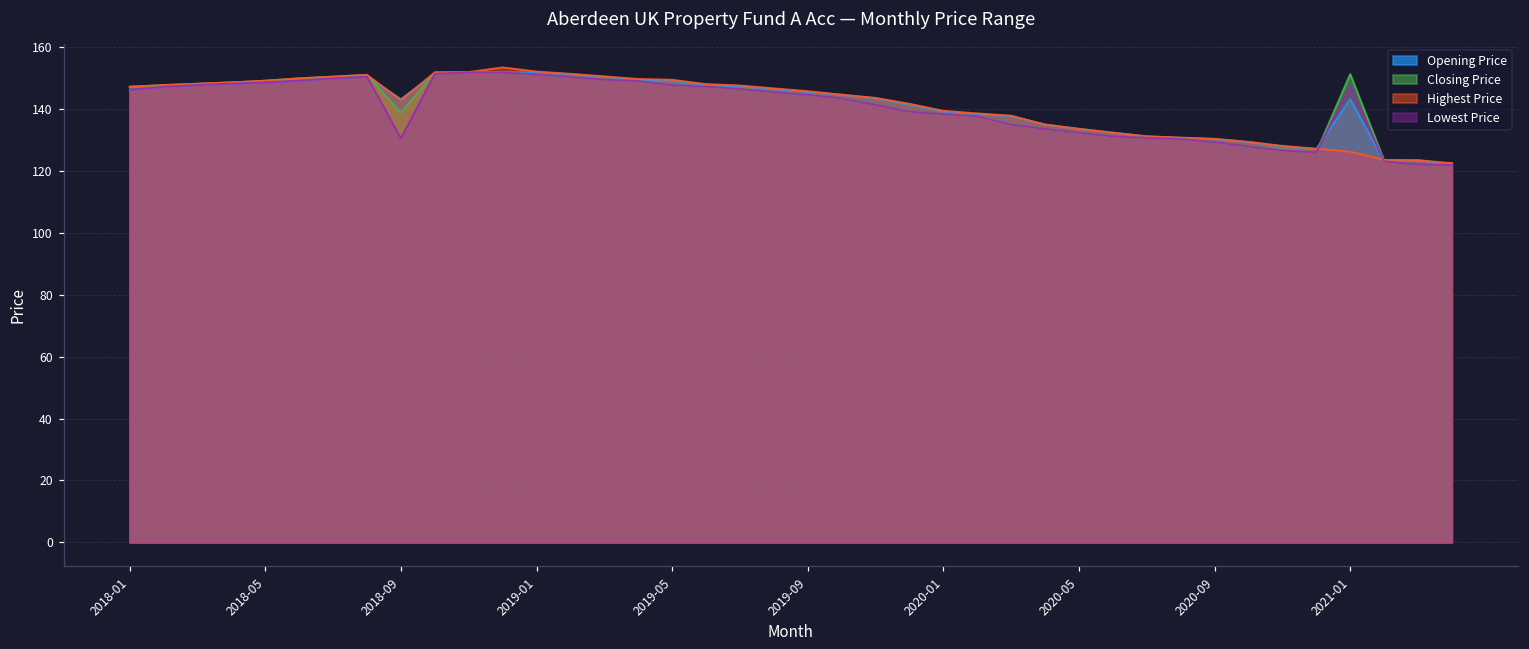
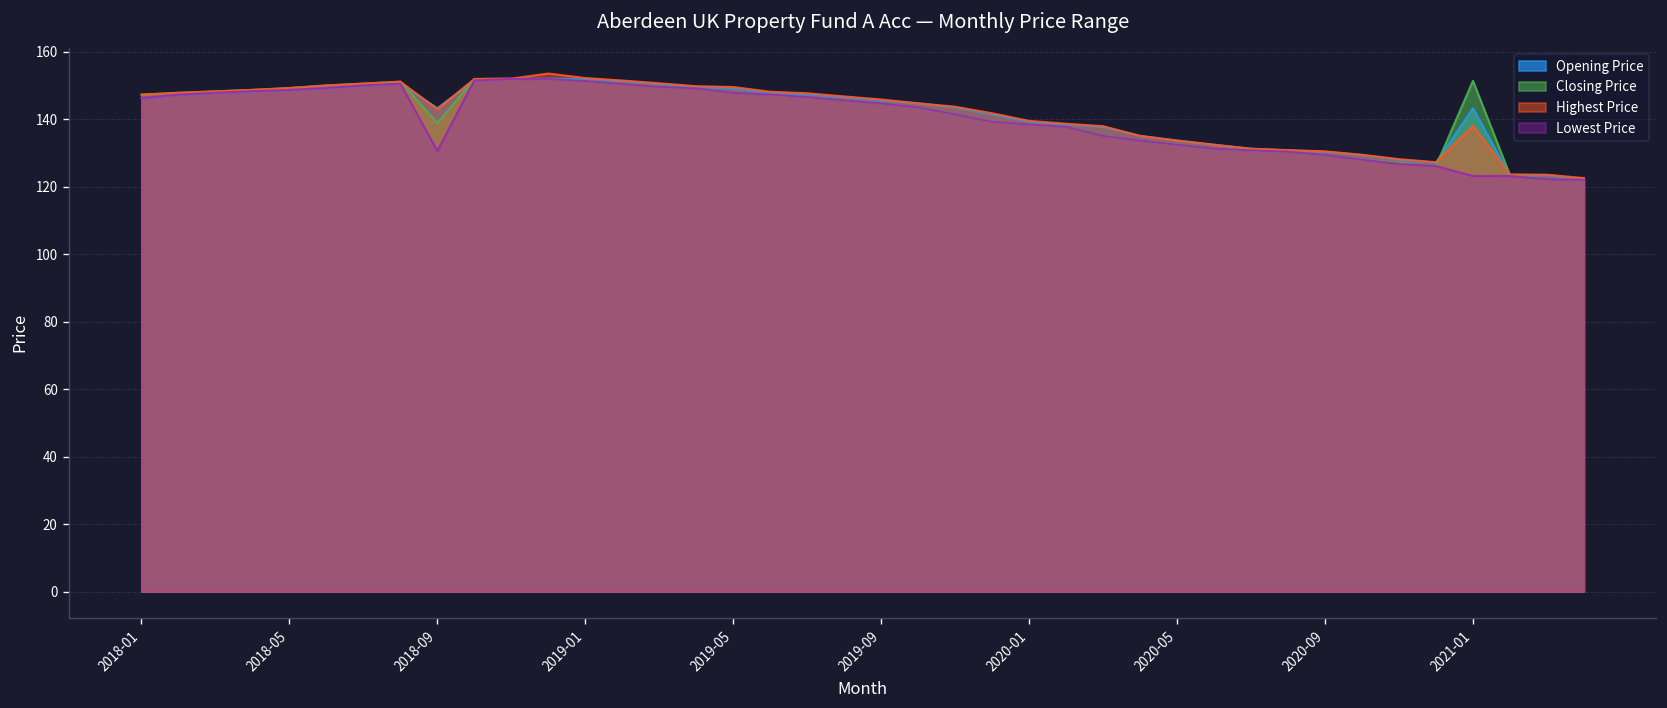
Highest Price, 2021-01: 126 -> 138
Lowest Price, 2021-01: 148 -> 123
